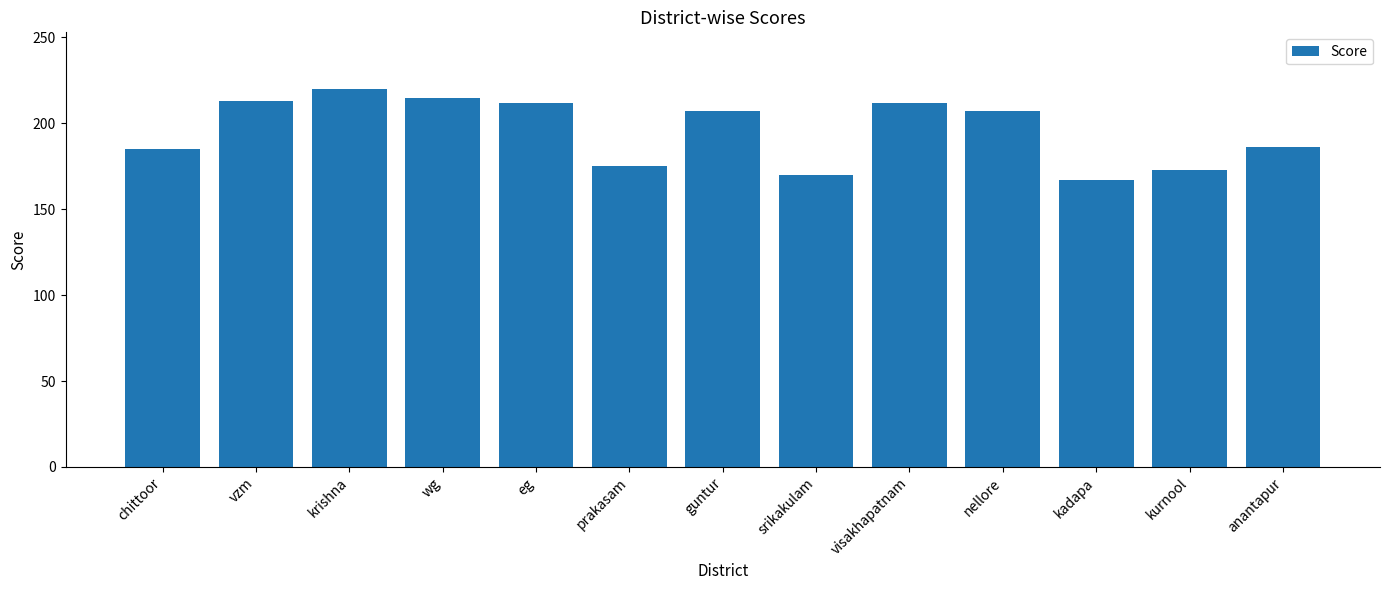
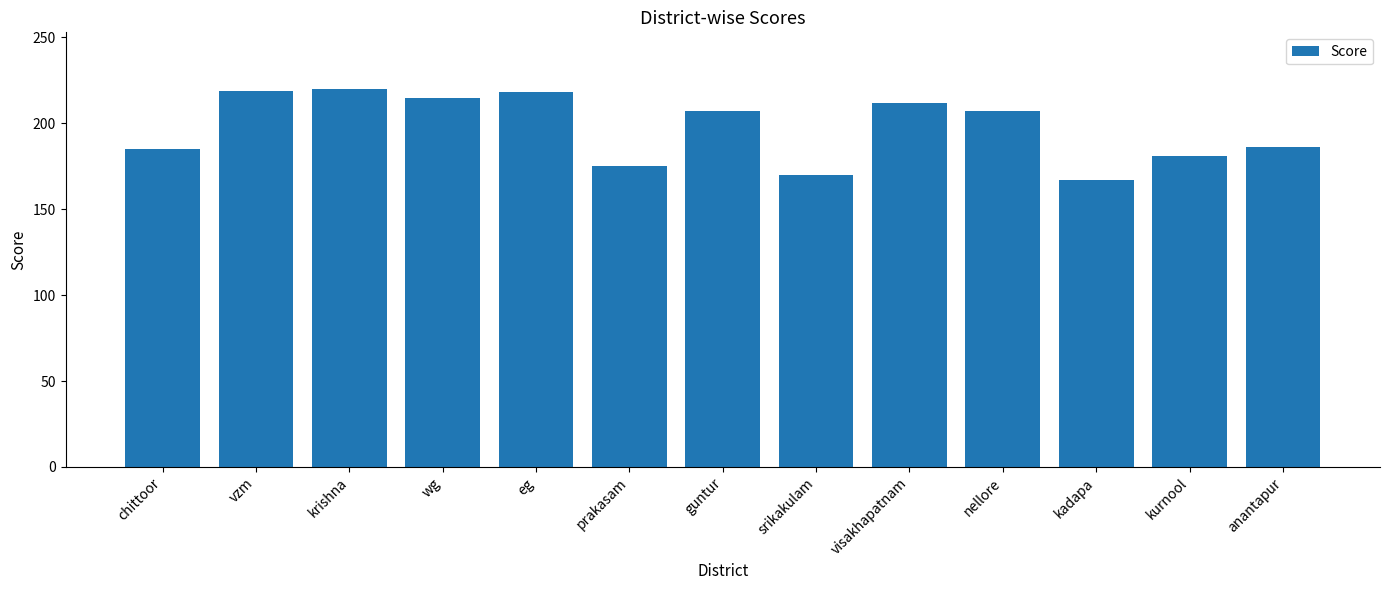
vzm: 213 -> 219
eg: 212 -> 218
kurnool: 173 -> 181
